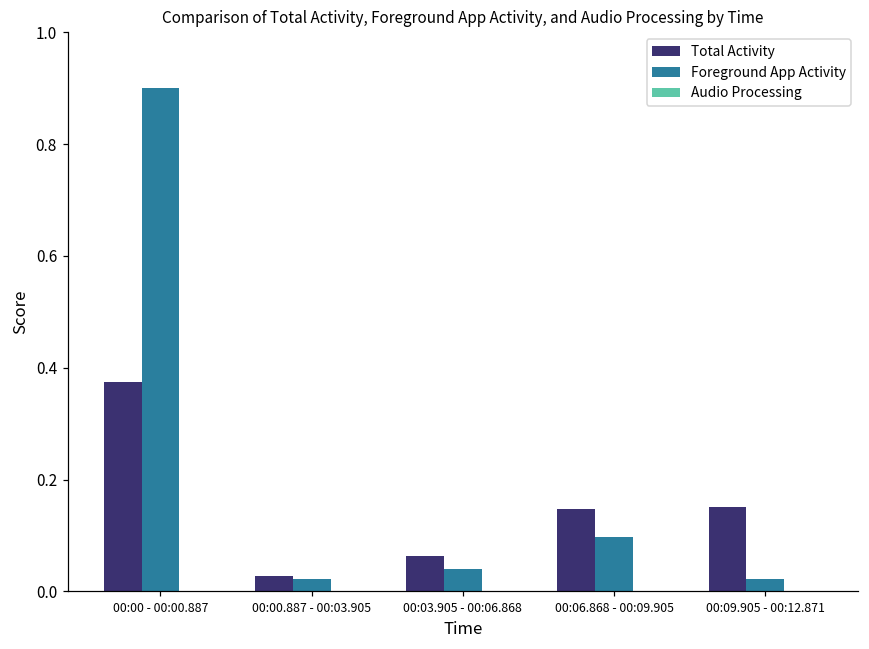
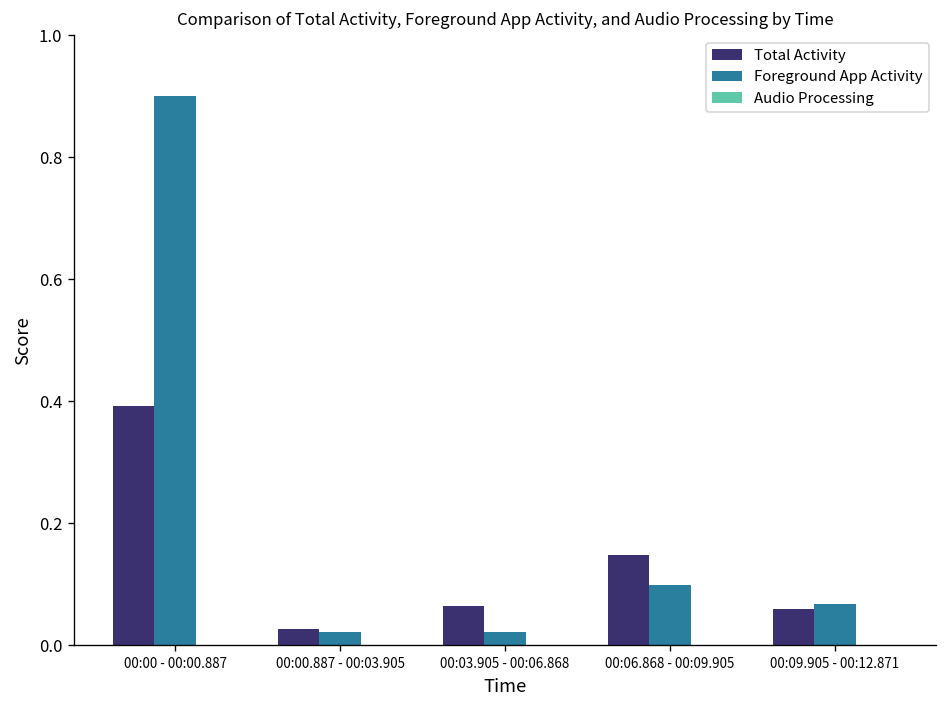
Total Activity, 00:00 - 00:00.887: 0.37 -> 0.39
Foreground App Activity, 00:03.905 - 00:06.868: 0.04 -> 0.02
Total Activity, 00:09.905 - 00:12.871: 0.15 -> 0.06
Foreground App Activity, 00:09.905 - 00:12.871: 0.02 -> 0.07
